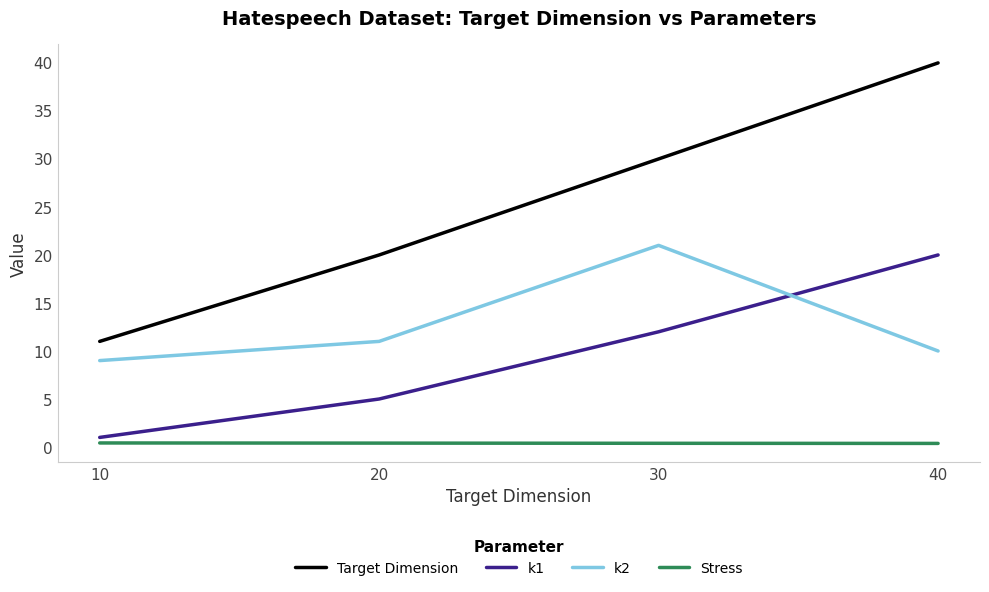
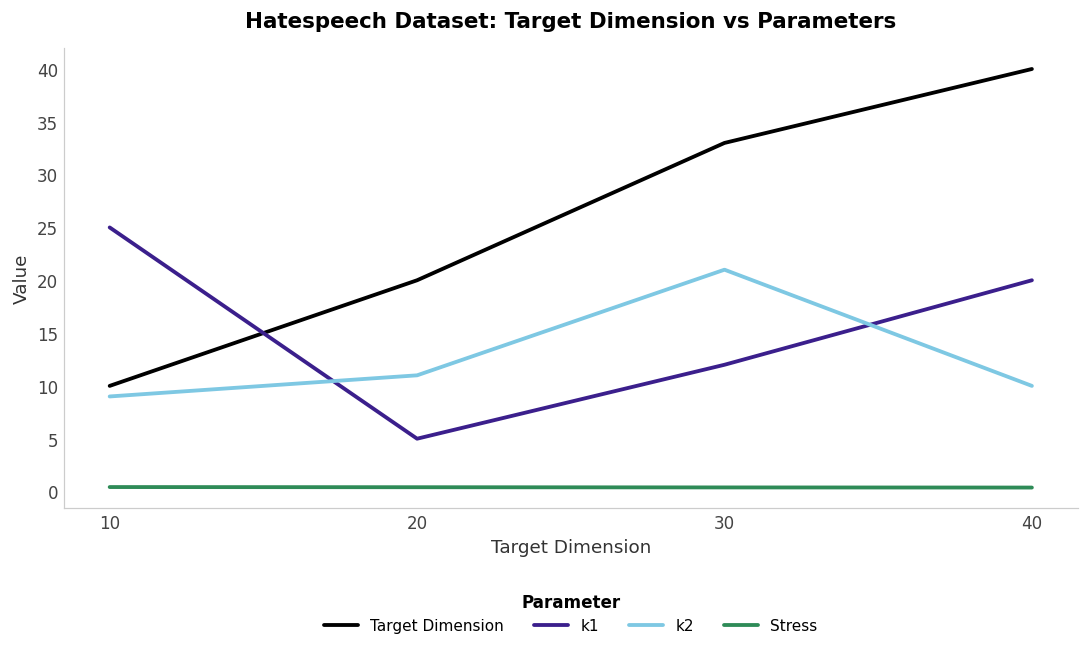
Target Dimension, 10: 11 -> 10
k1, 10: 1 -> 25
Target Dimension, 30: 30 -> 33
